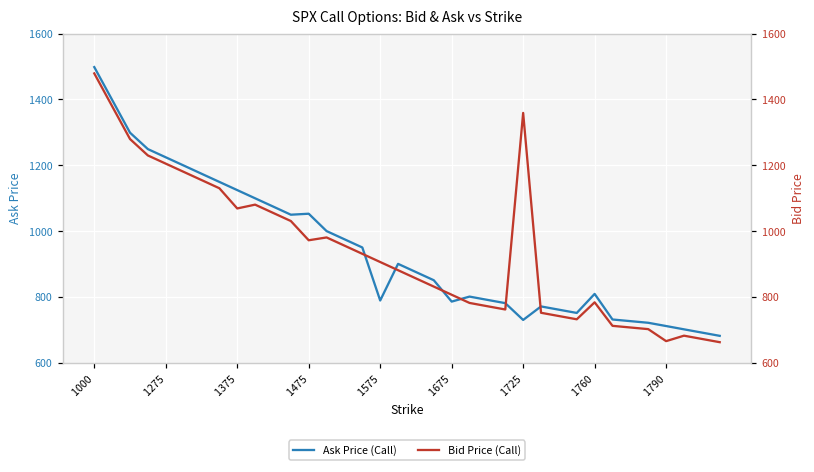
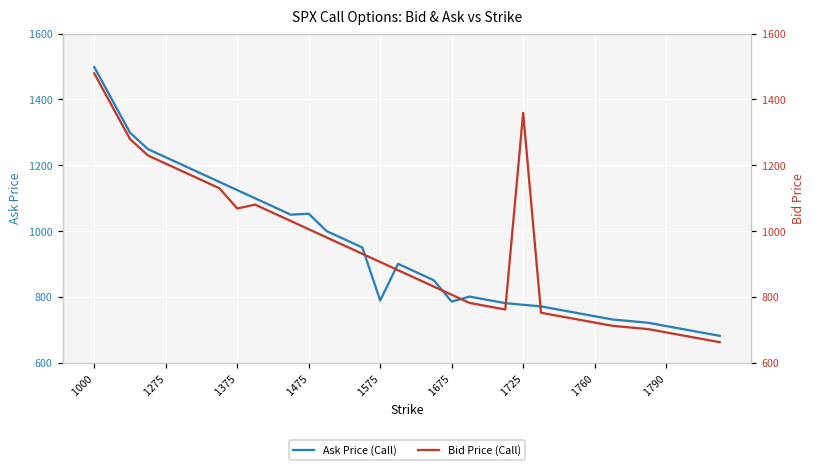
Ask Price (Call), 1725: 730 -> 780
Ask Price (Call), 1760: 810 -> 740
Bid Price (Call), 1475: 970 -> 1010
Bid Price (Call), 1760: 780 -> 720
Bid Price (Call), 1790: 670 -> 690
